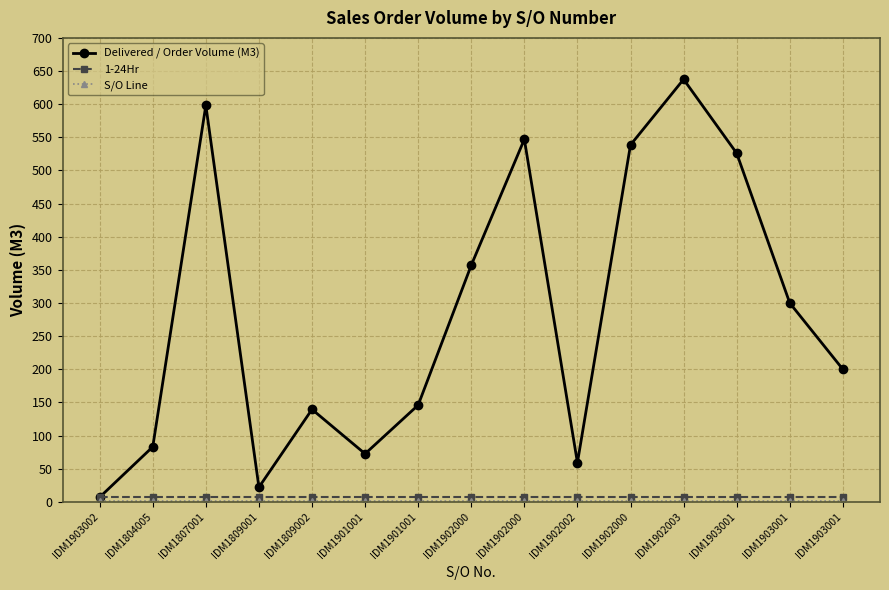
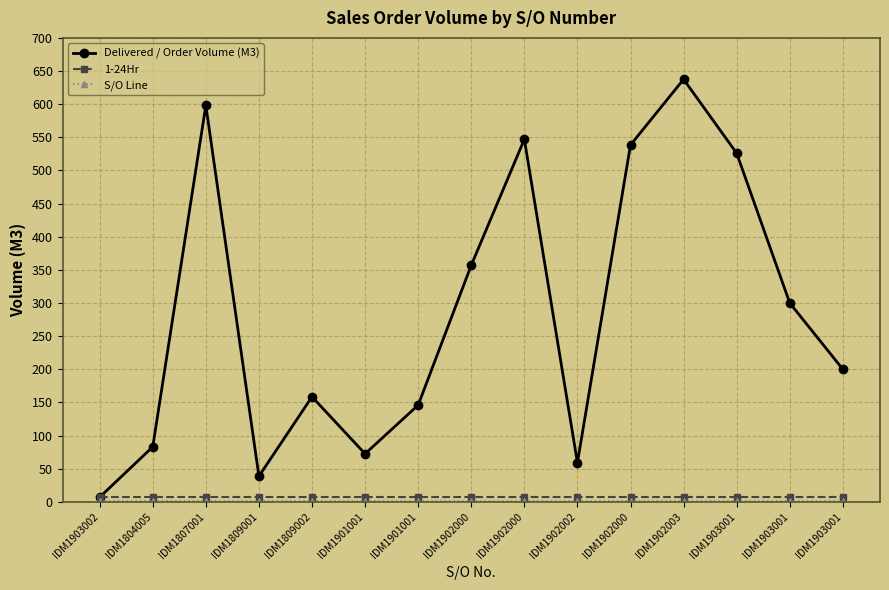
Delivered / Order Volume (M3), IDM1809001: 20 -> 40
Delivered / Order Volume (M3), IDM1809002: 140 -> 160
